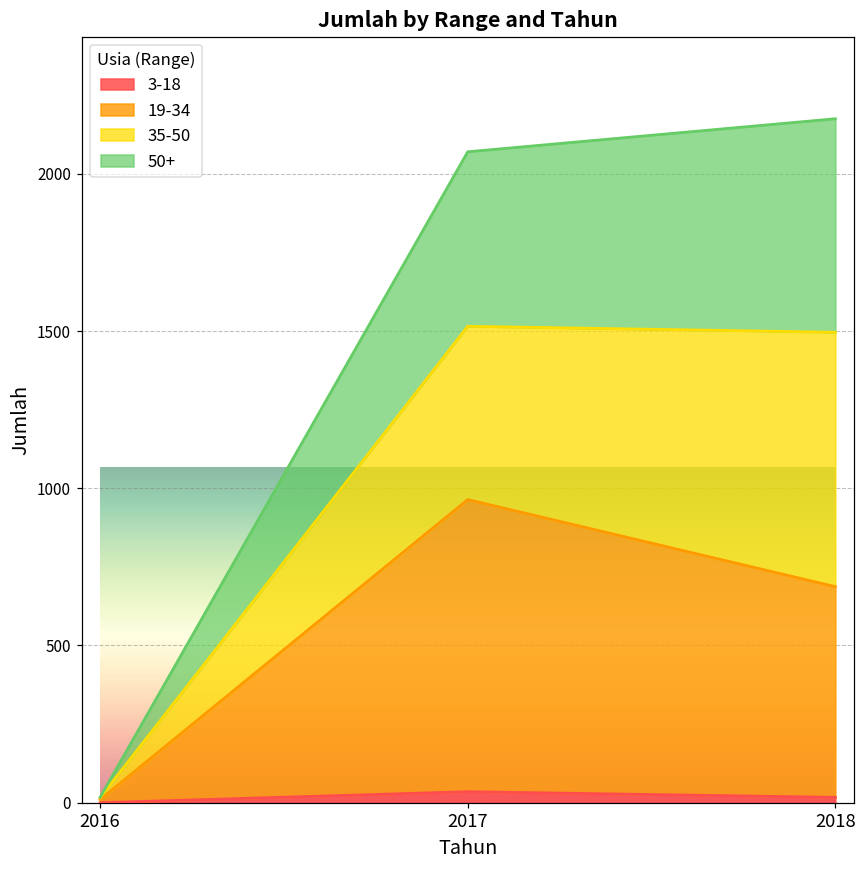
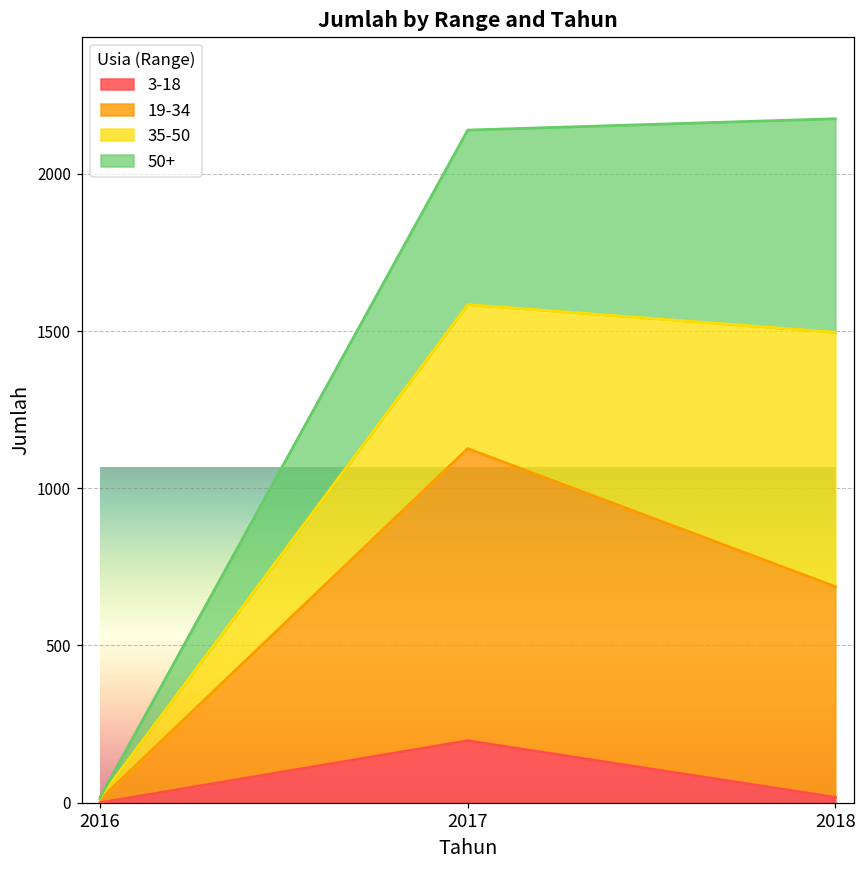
3-18, 2017: 40 -> 200
35-50, 2017: 550 -> 460
